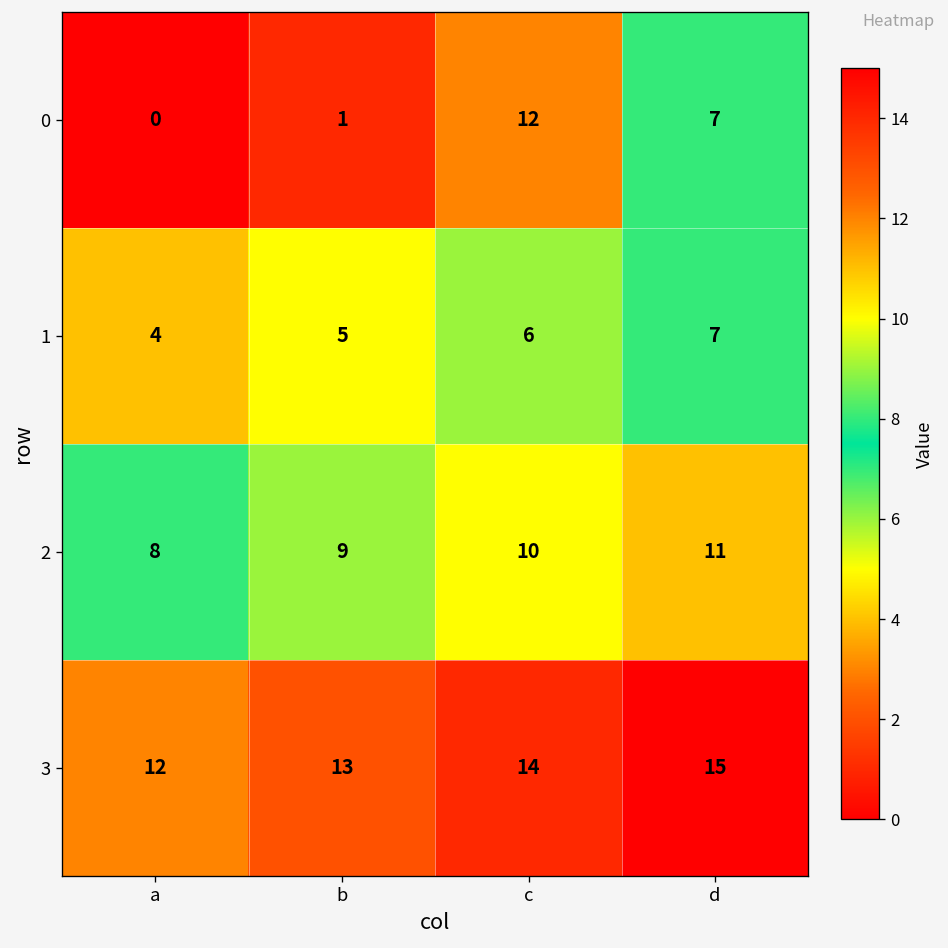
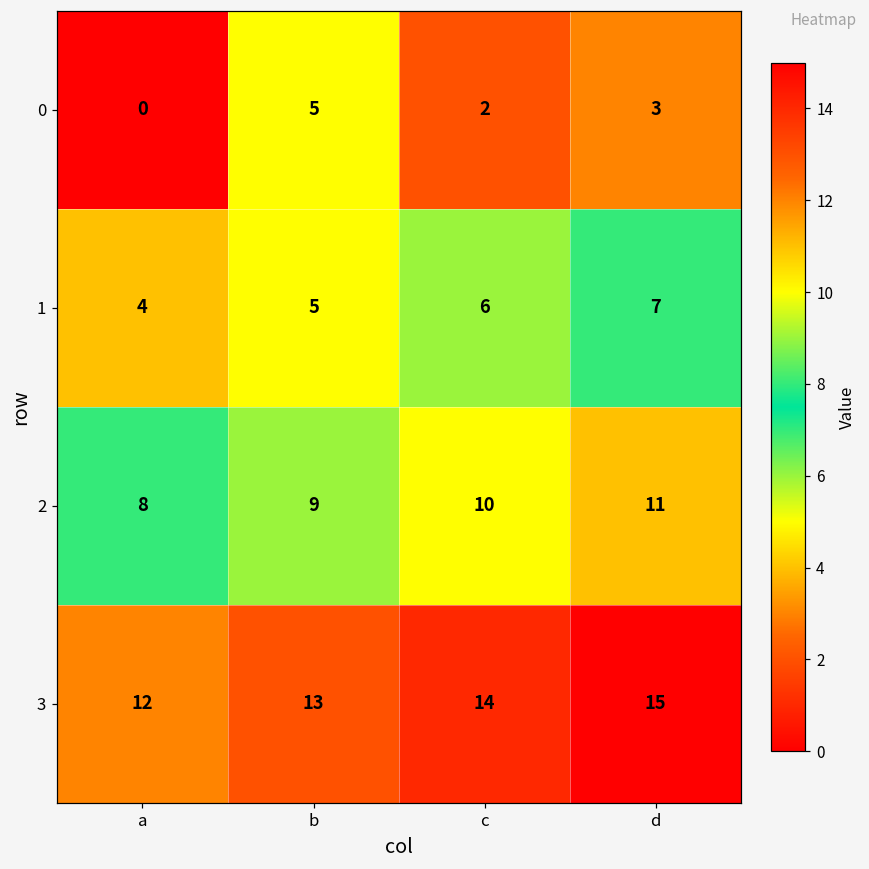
0, b: 1 -> 5
0, c: 12 -> 2
0, d: 7 -> 3
